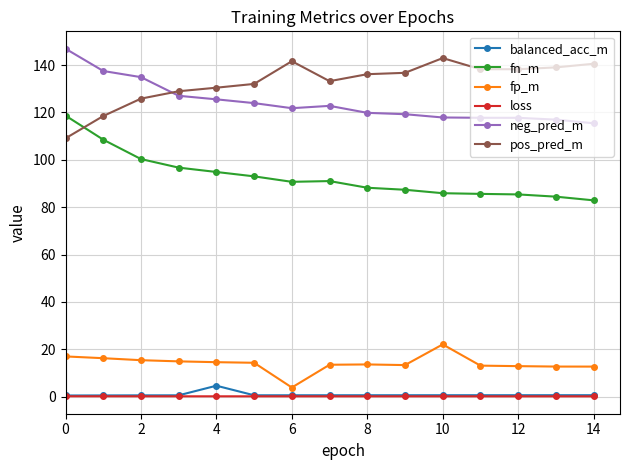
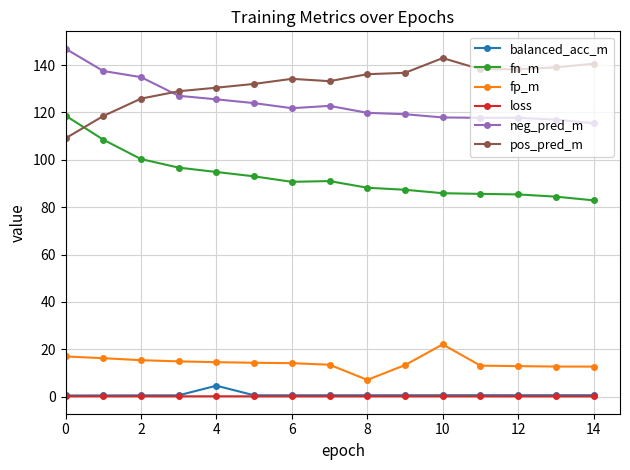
fp_m, 6: 4 -> 14
pos_pred_m, 6: 142 -> 134
fp_m, 8: 14 -> 7
